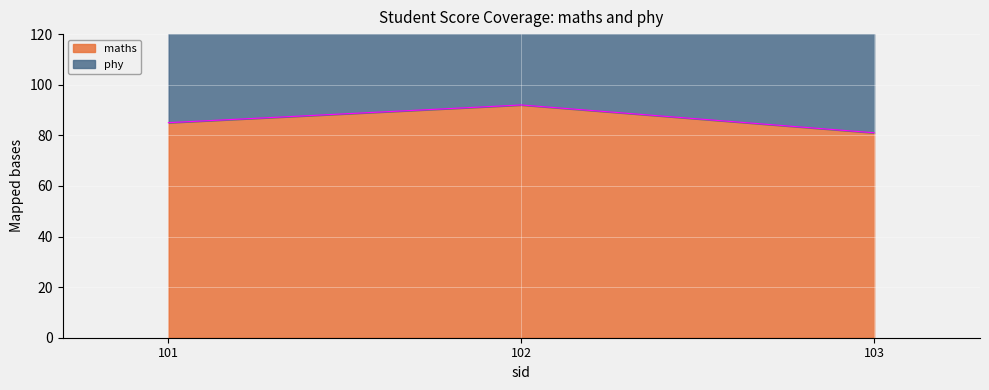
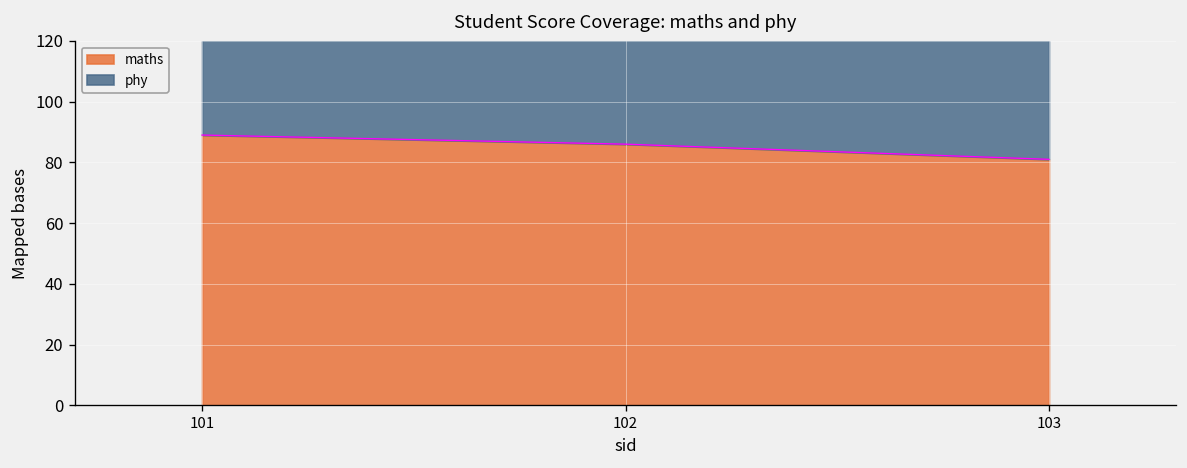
maths, 101: 85 -> 89
maths, 102: 92 -> 86
